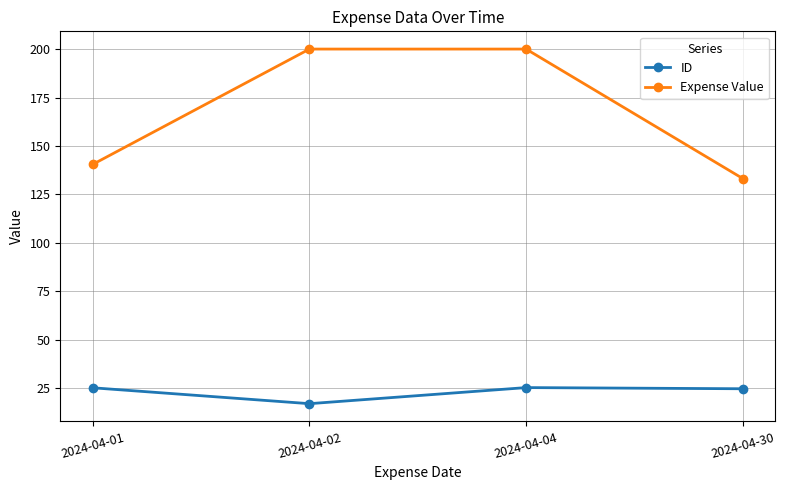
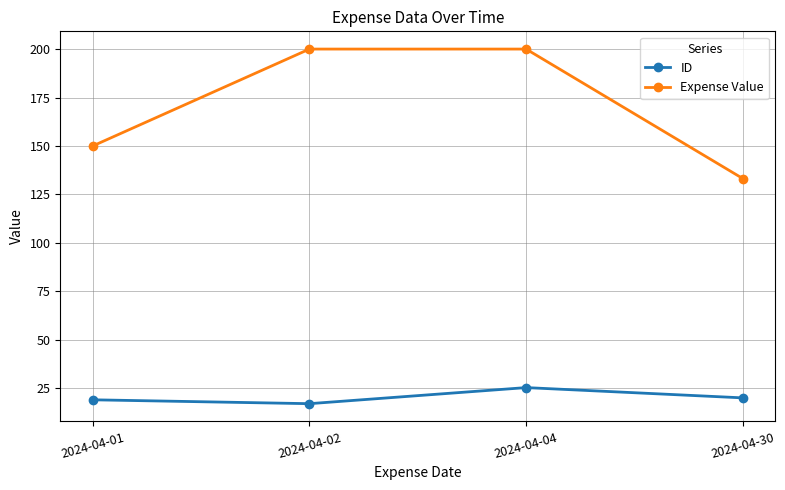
ID, 2024-04-01: 25 -> 19
Expense Value, 2024-04-01: 141 -> 150
ID, 2024-04-30: 25 -> 20
